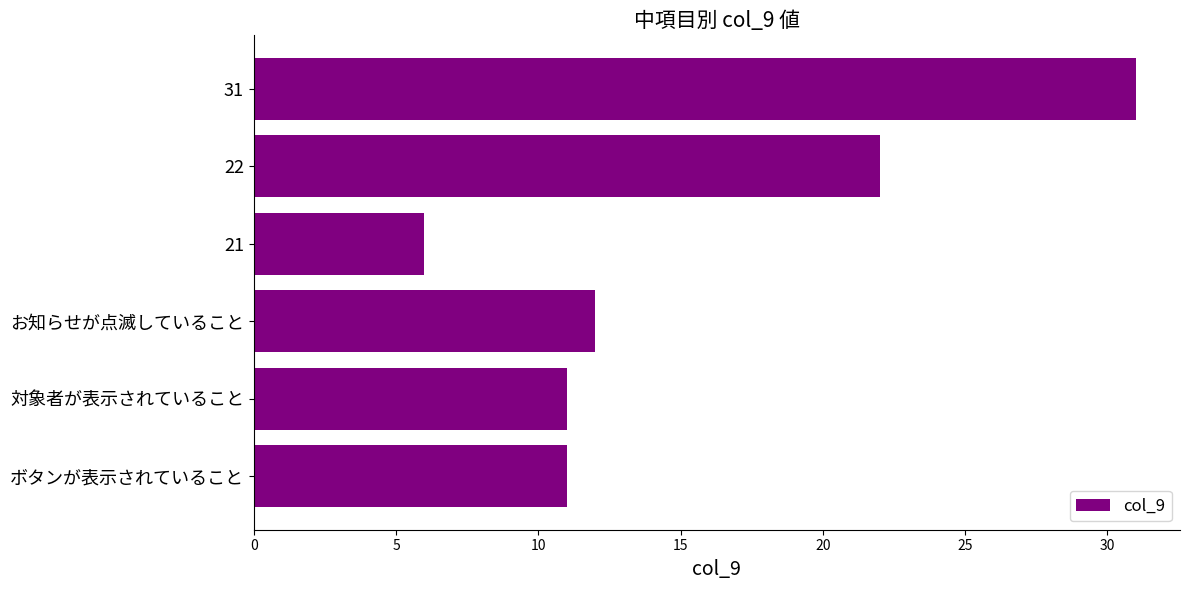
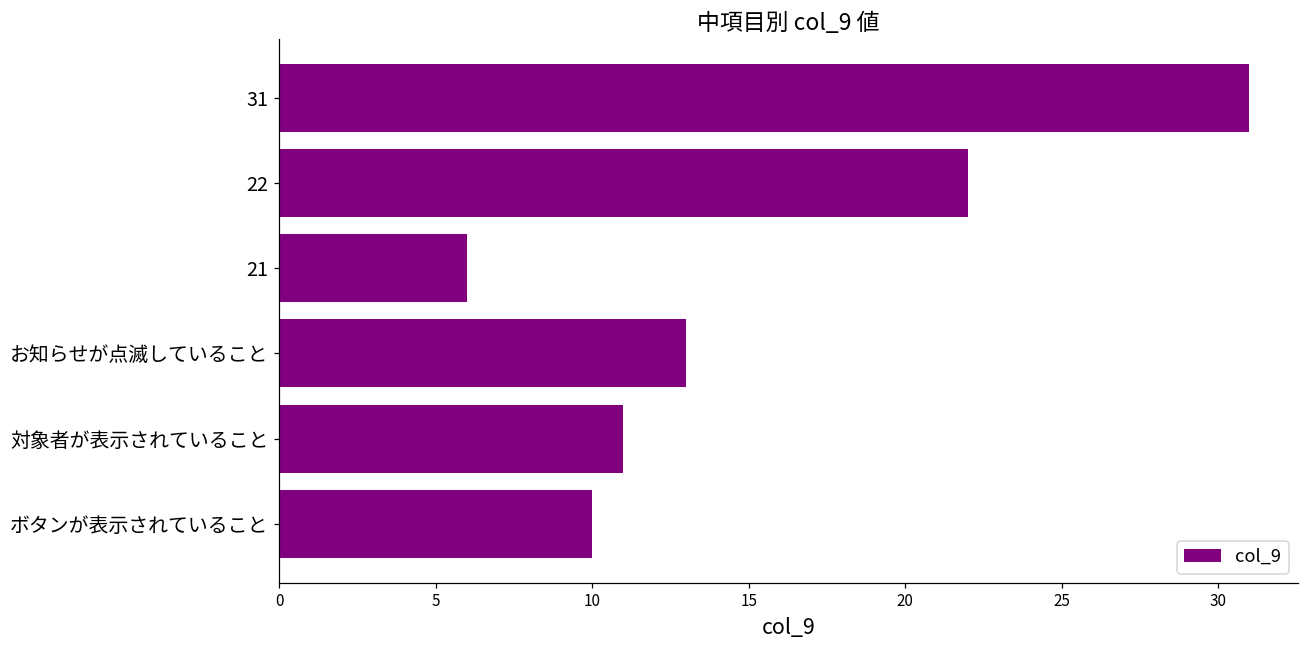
お知らせが点滅していること: 12 -> 13
ボタンが表示されていること: 11 -> 10
